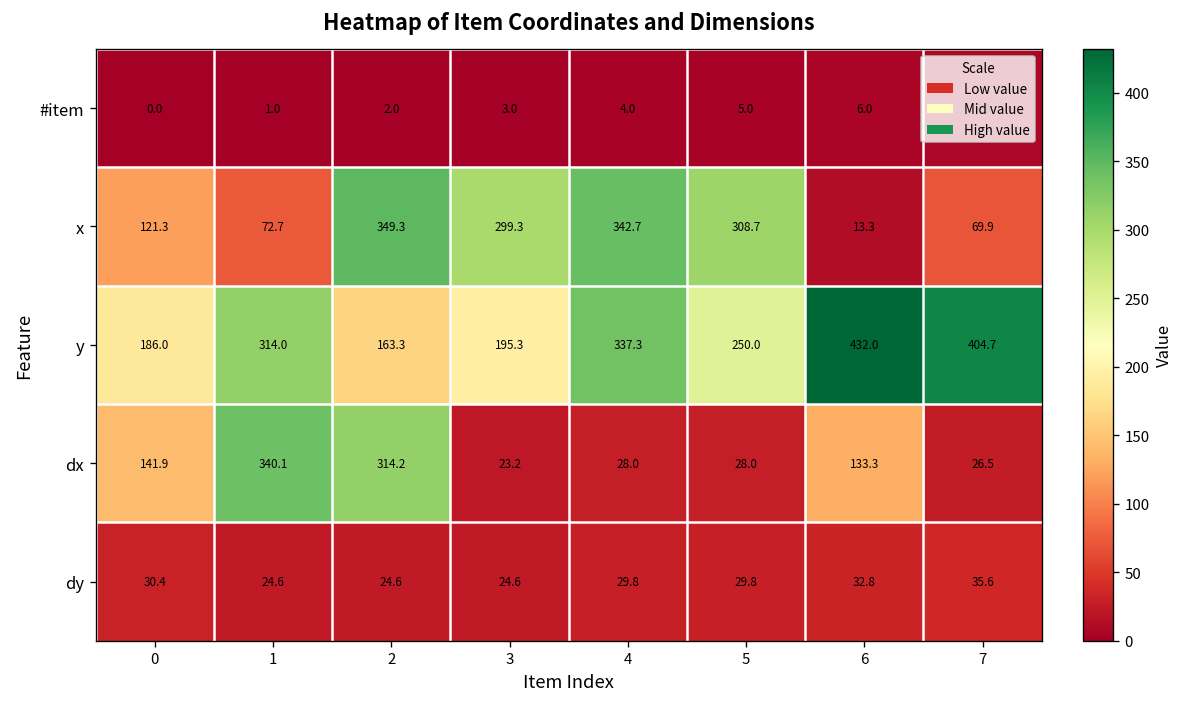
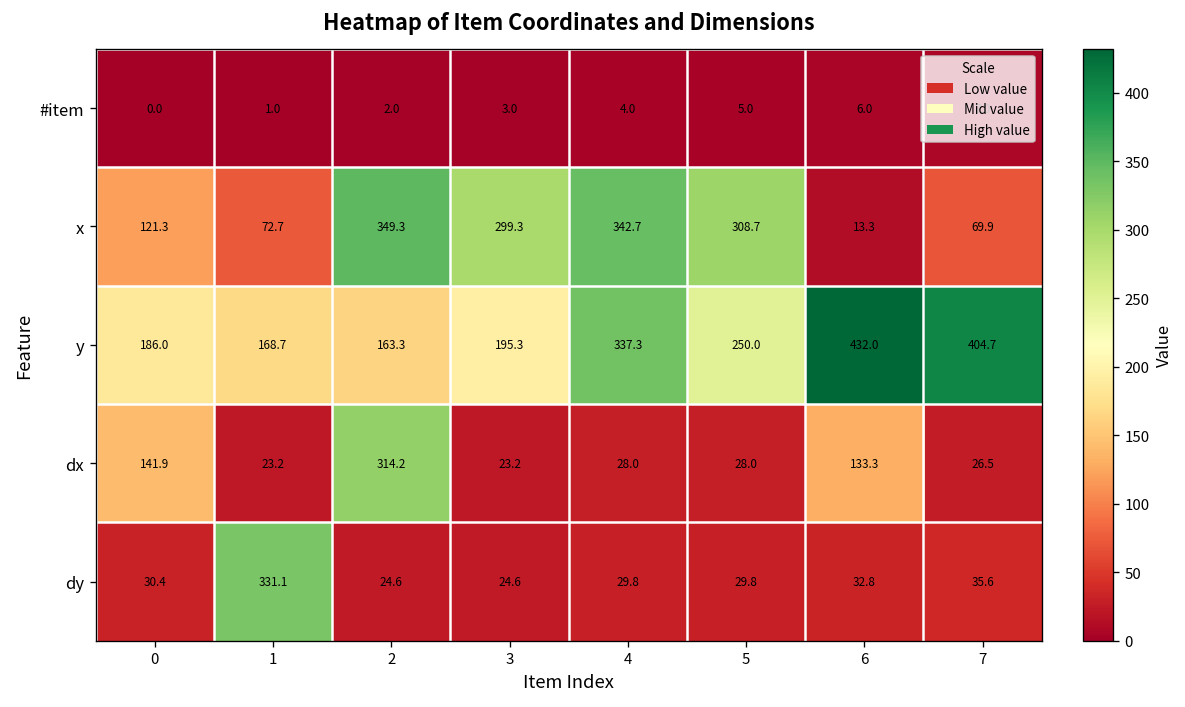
y, 1: 314.0 -> 168.7
dx, 1: 340.1 -> 23.2
dy, 1: 24.6 -> 331.1
